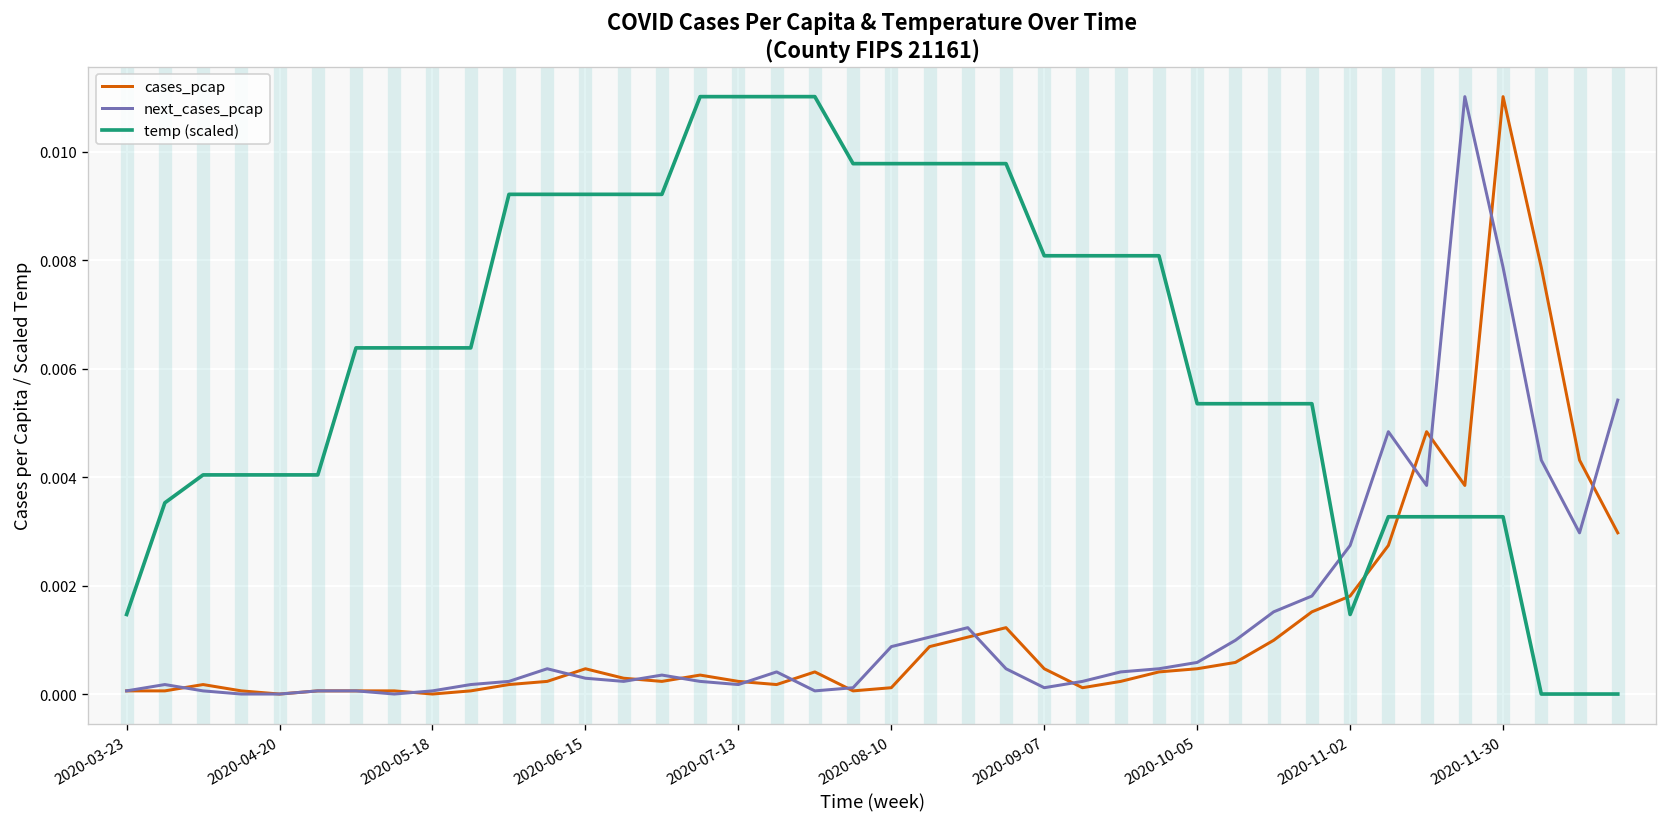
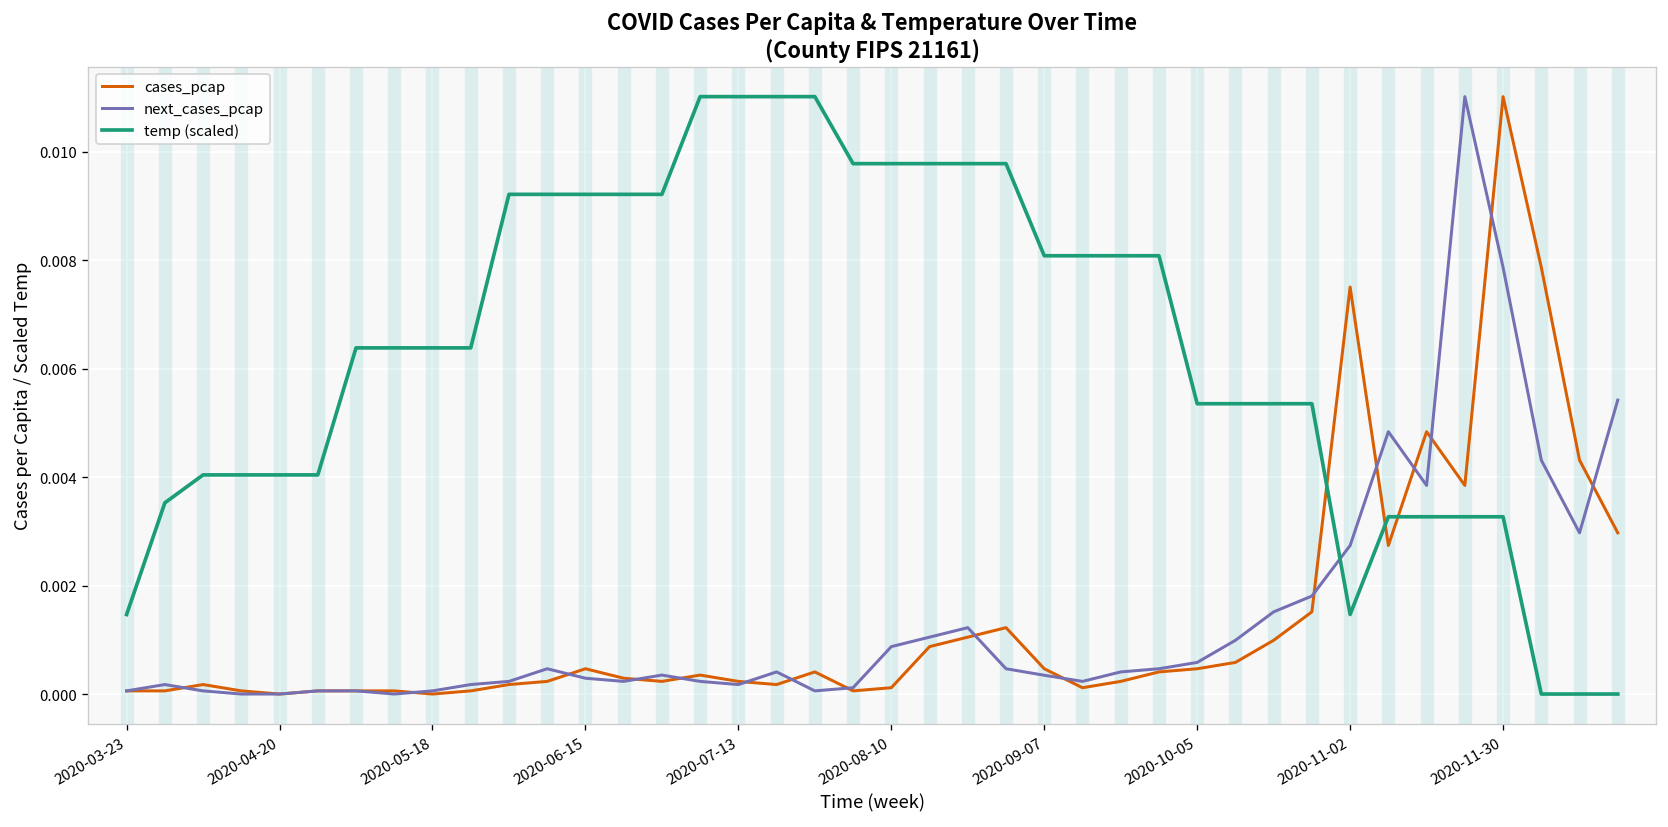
next_cases_pcap, 2020-09-07: 0.0001 -> 0.0003
cases_pcap, 2020-11-02: 0.0018 -> 0.0075
